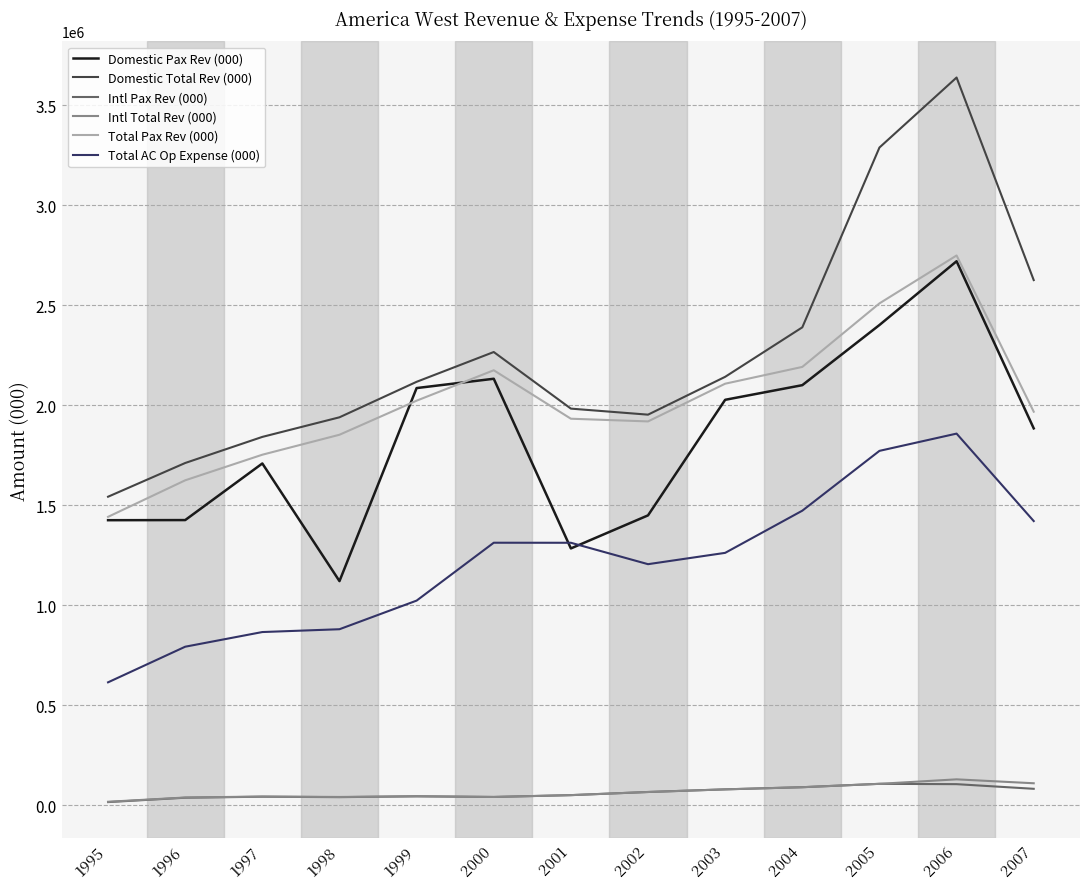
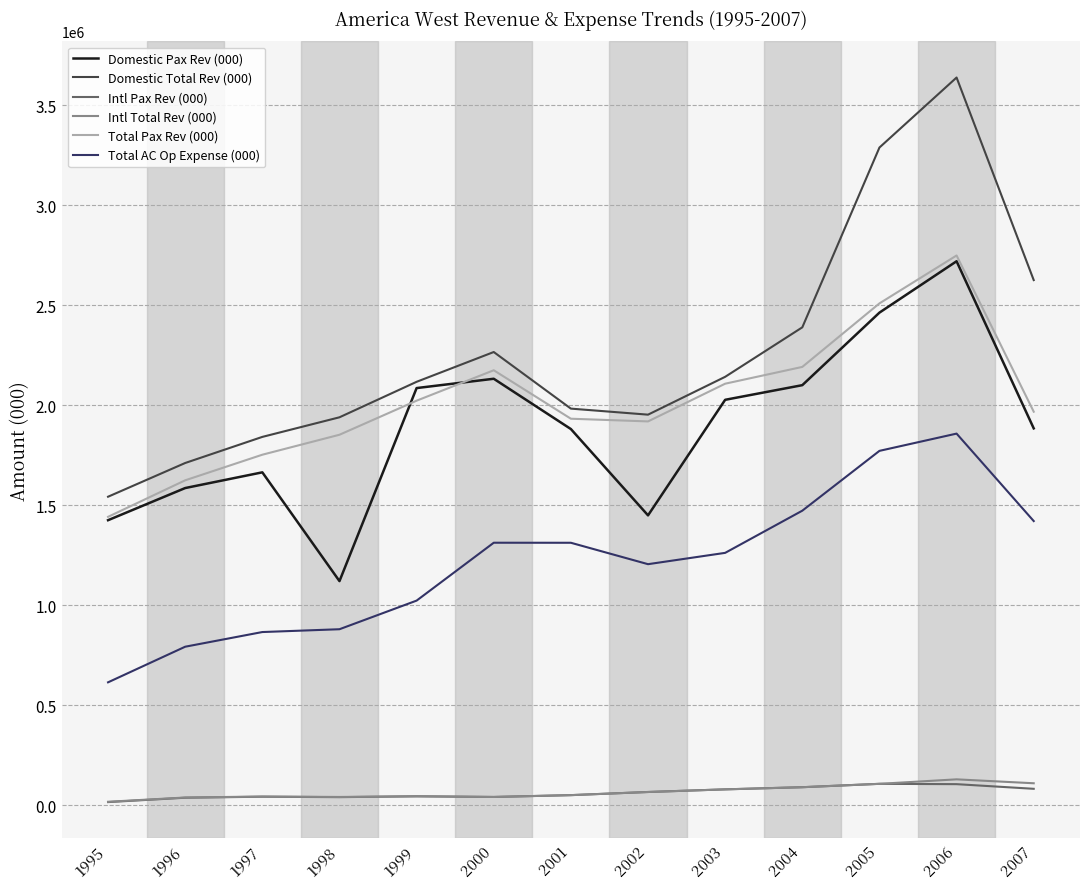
Domestic Pax Rev (000), 1996: 1430000 -> 1590000
Domestic Pax Rev (000), 1997: 1710000 -> 1670000
Domestic Pax Rev (000), 2001: 1280000 -> 1880000
Domestic Pax Rev (000), 2005: 2400000 -> 2460000
